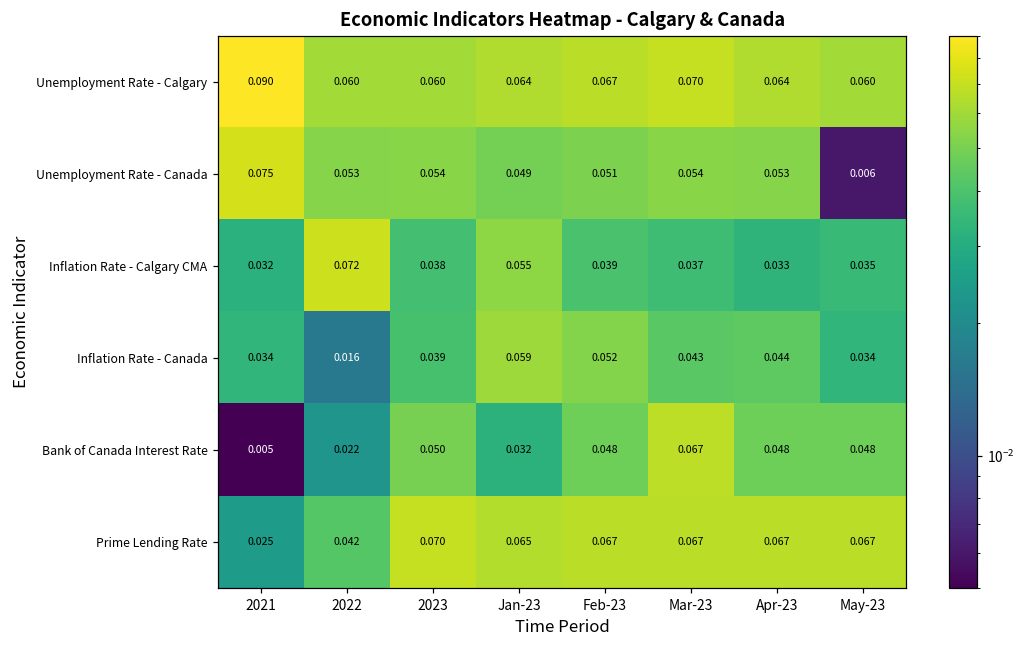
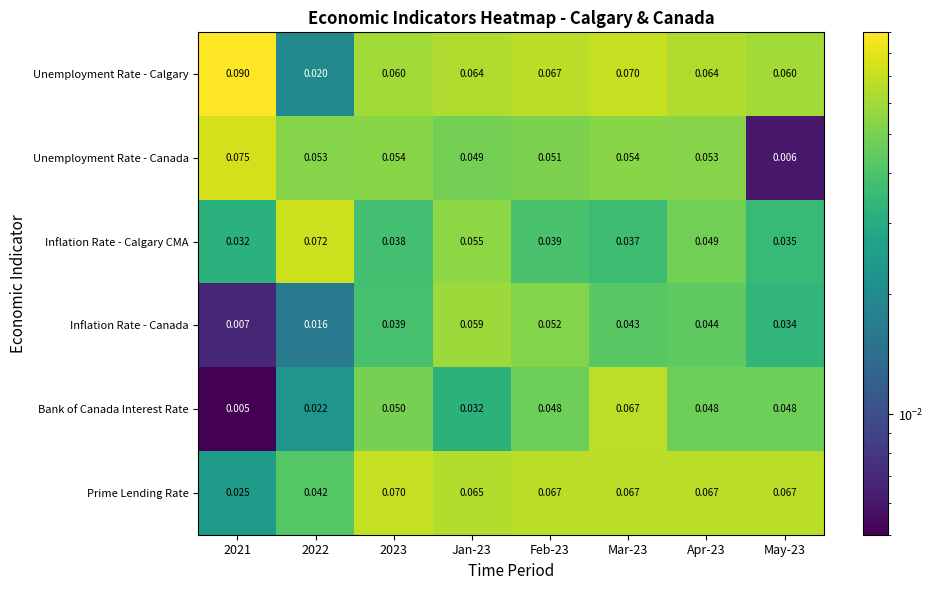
Unemployment Rate - Calgary, 2022: 0.060 -> 0.020
Inflation Rate - Calgary CMA, Apr-23: 0.033 -> 0.049
Inflation Rate - Canada, 2021: 0.034 -> 0.007
